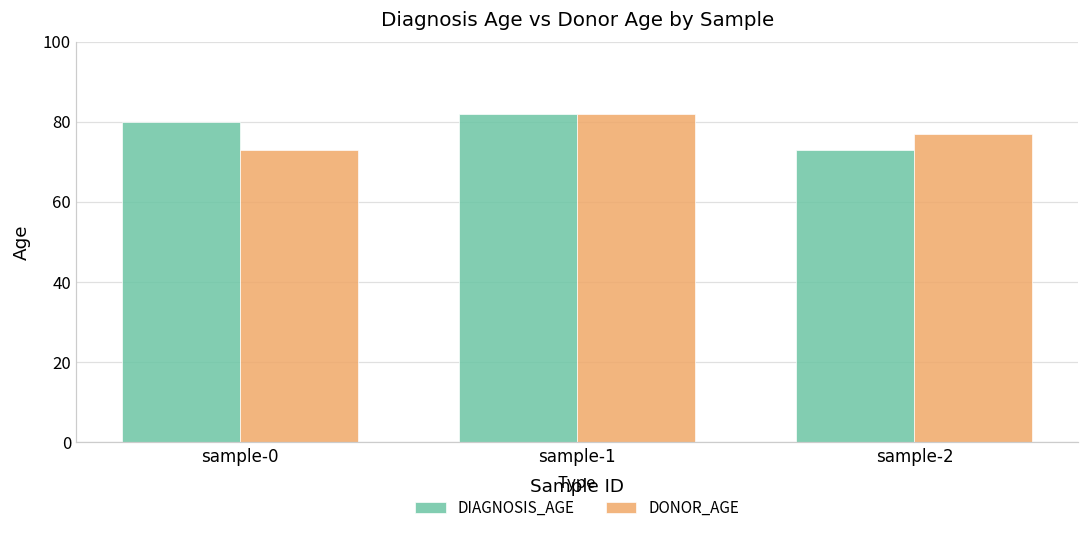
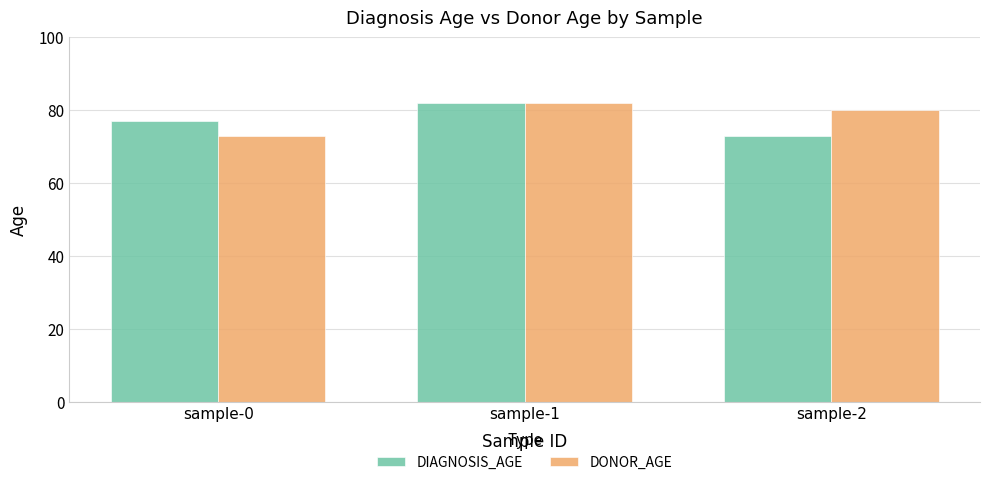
DIAGNOSIS_AGE, sample-0: 80 -> 77
DONOR_AGE, sample-2: 77 -> 80
